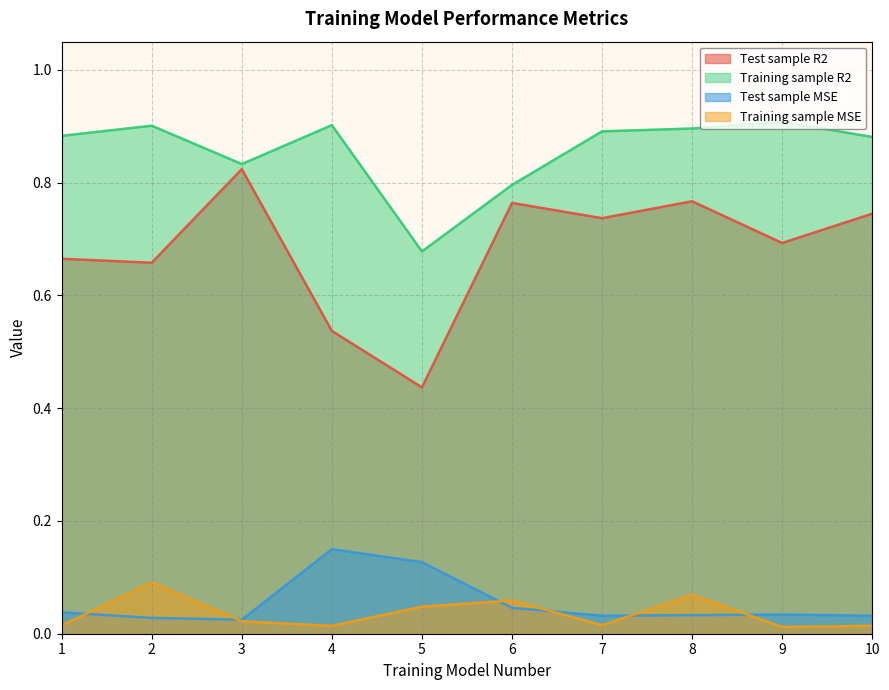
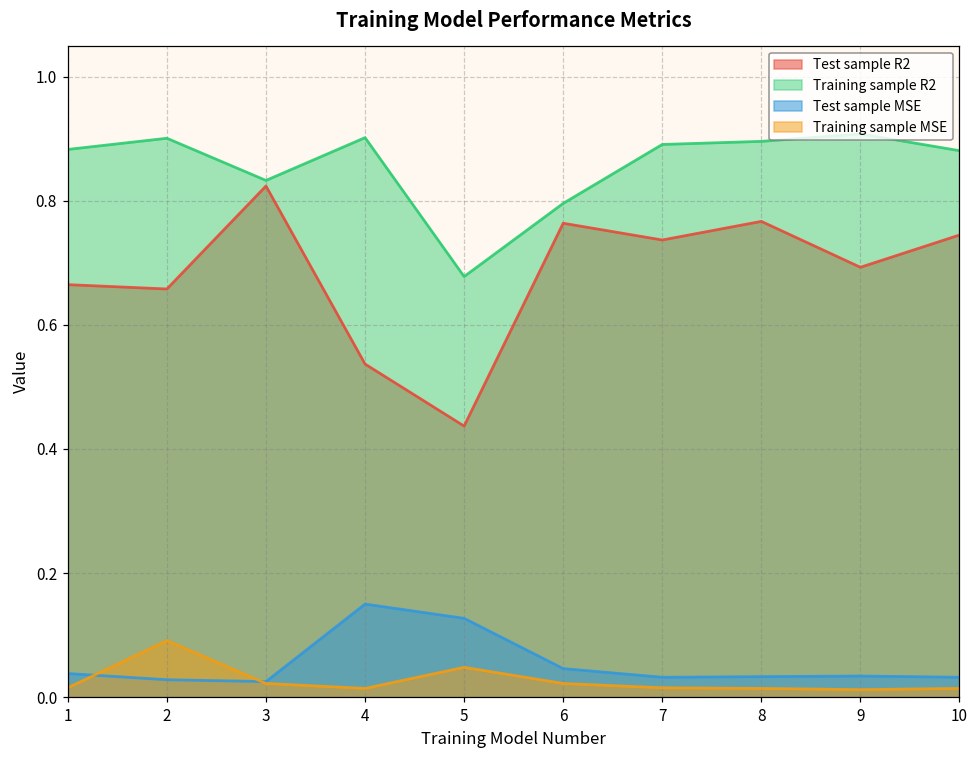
Training sample MSE, 6: 0.06 -> 0.02
Training sample MSE, 8: 0.07 -> 0.01
